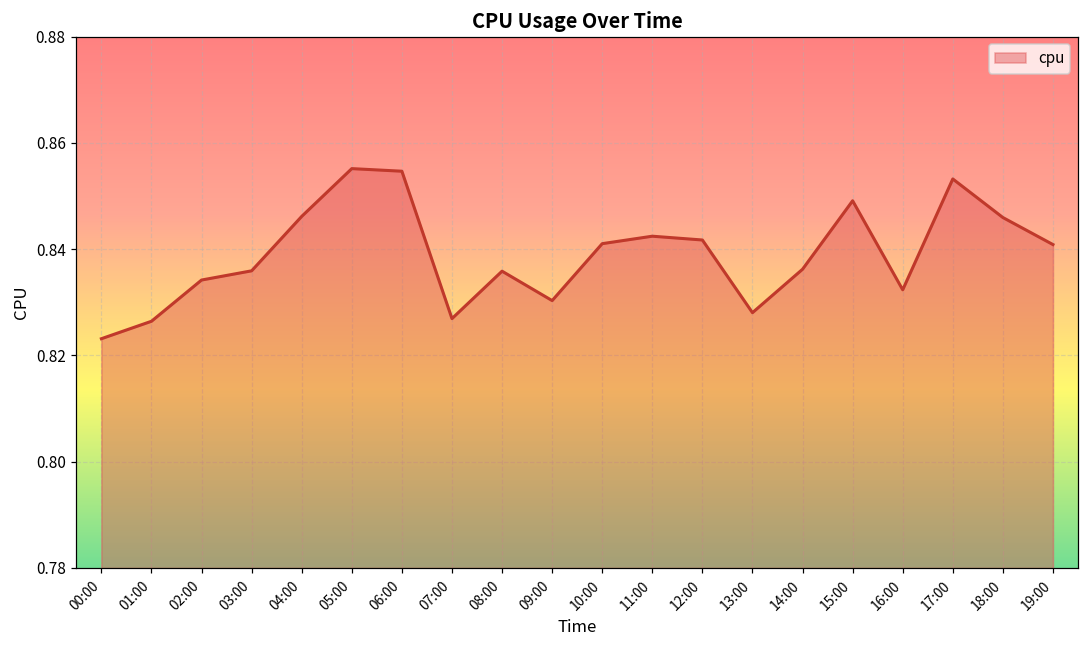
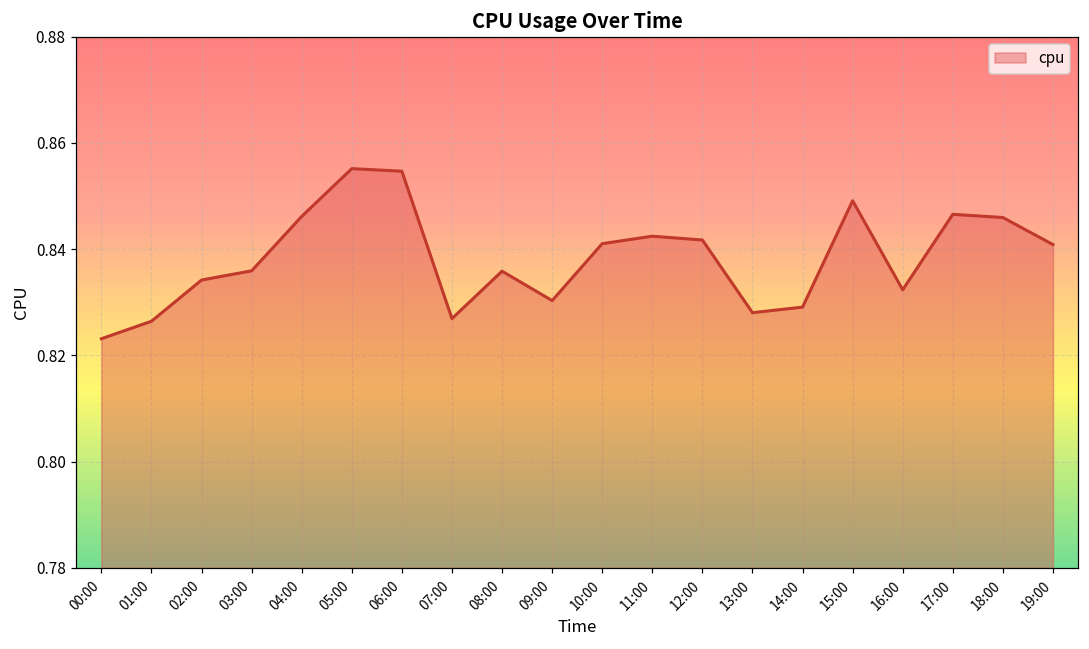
14:00: 0.836 -> 0.829
17:00: 0.853 -> 0.847
